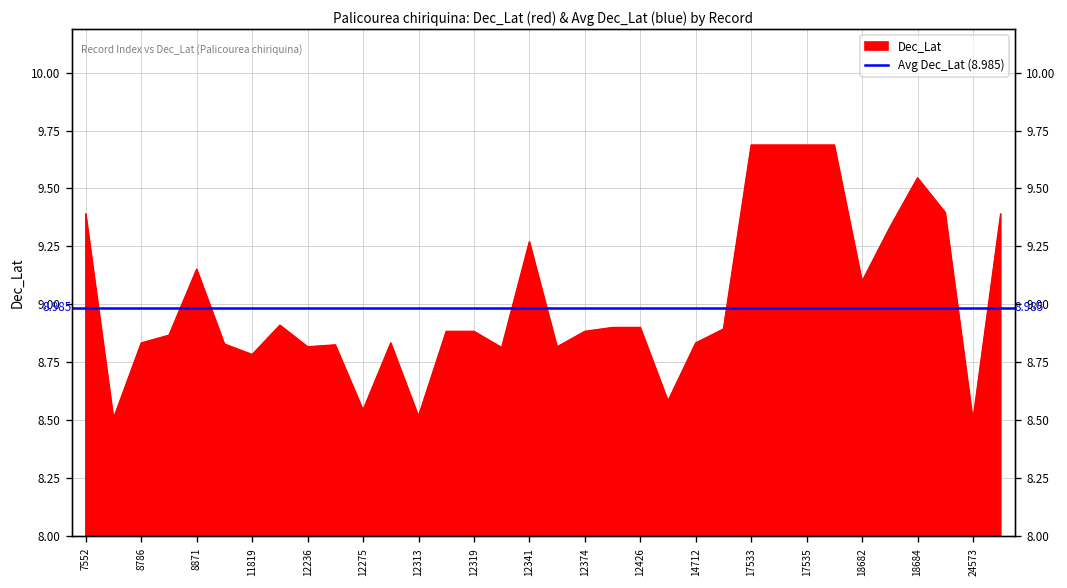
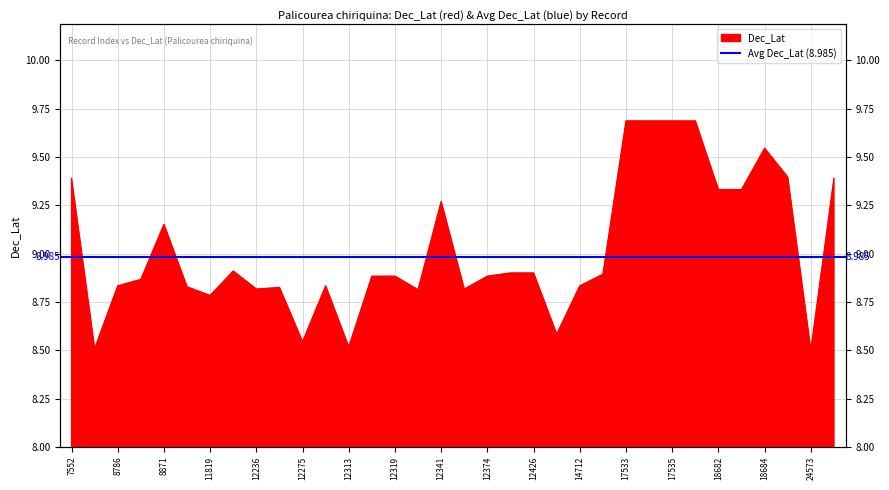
18682: 9.10 -> 9.33
